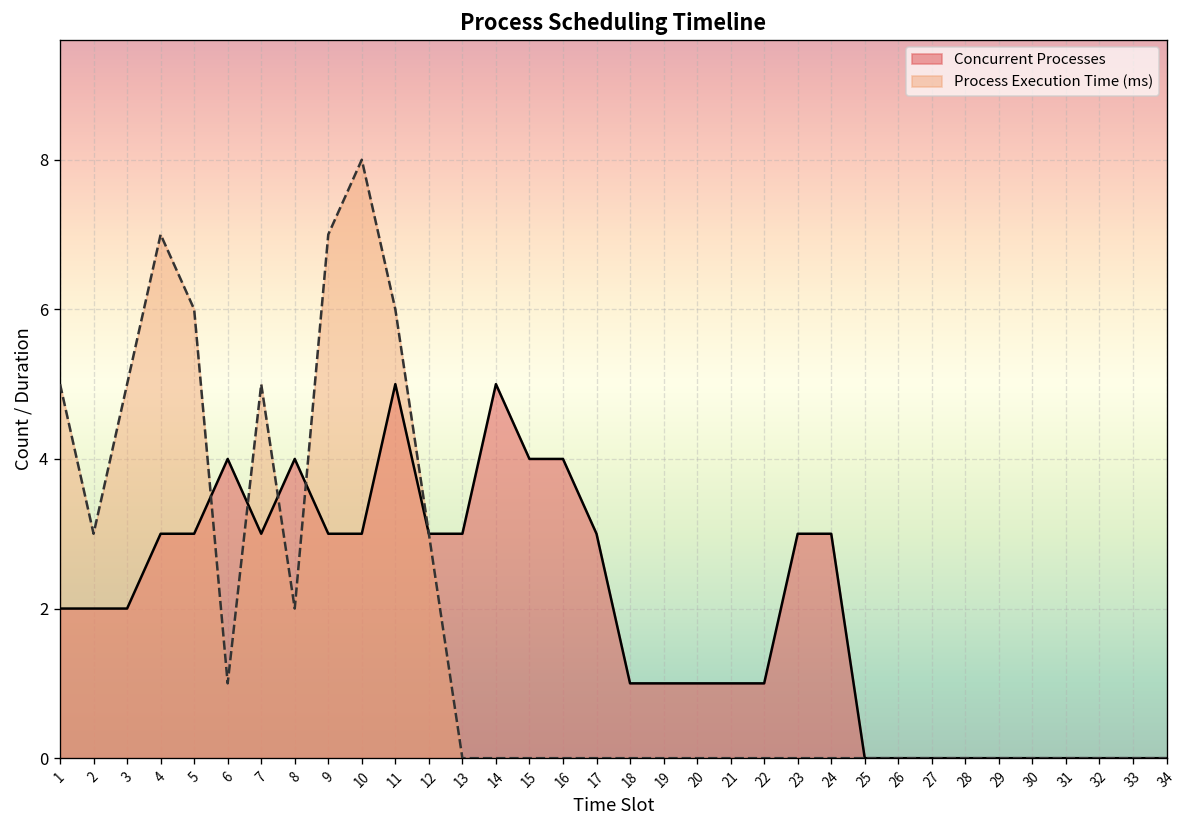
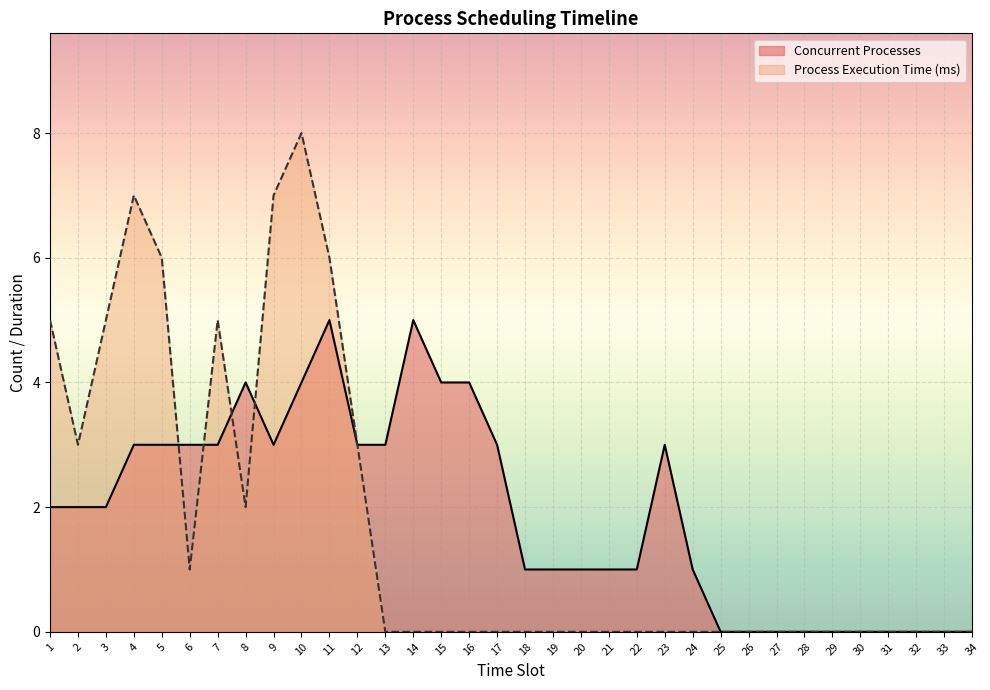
Concurrent Processes, 6: 4 -> 3
Concurrent Processes, 10: 3 -> 4
Concurrent Processes, 24: 3 -> 1
